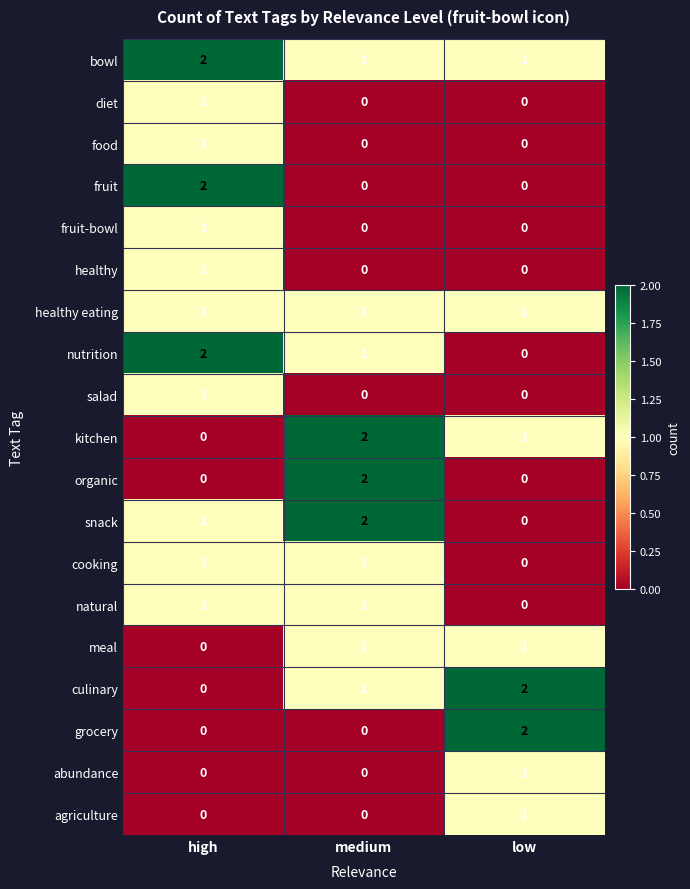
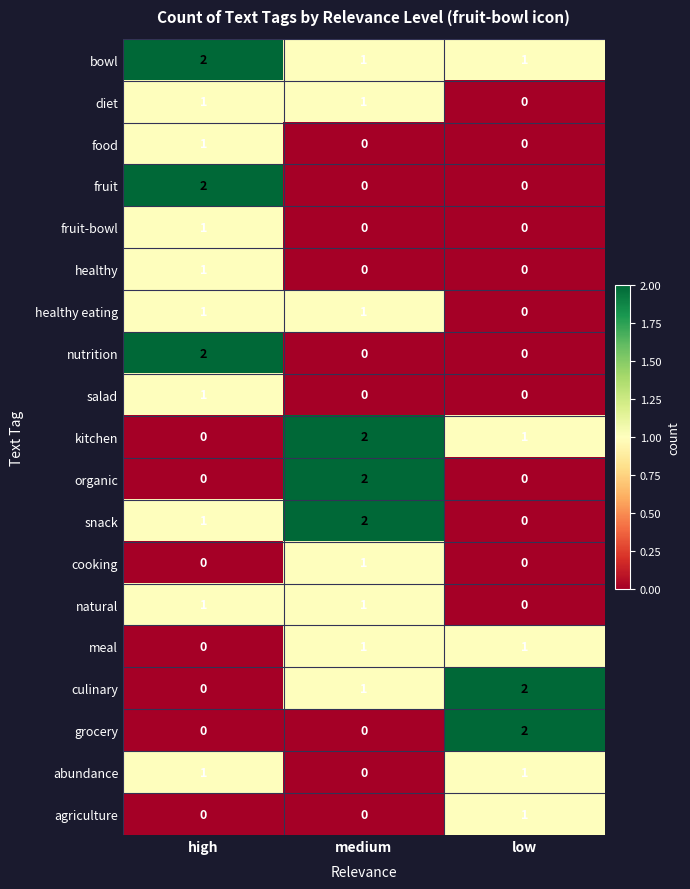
diet, medium: 0 -> 1
healthy eating, low: 1 -> 0
nutrition, medium: 1 -> 0
cooking, high: 1 -> 0
abundance, high: 0 -> 1
